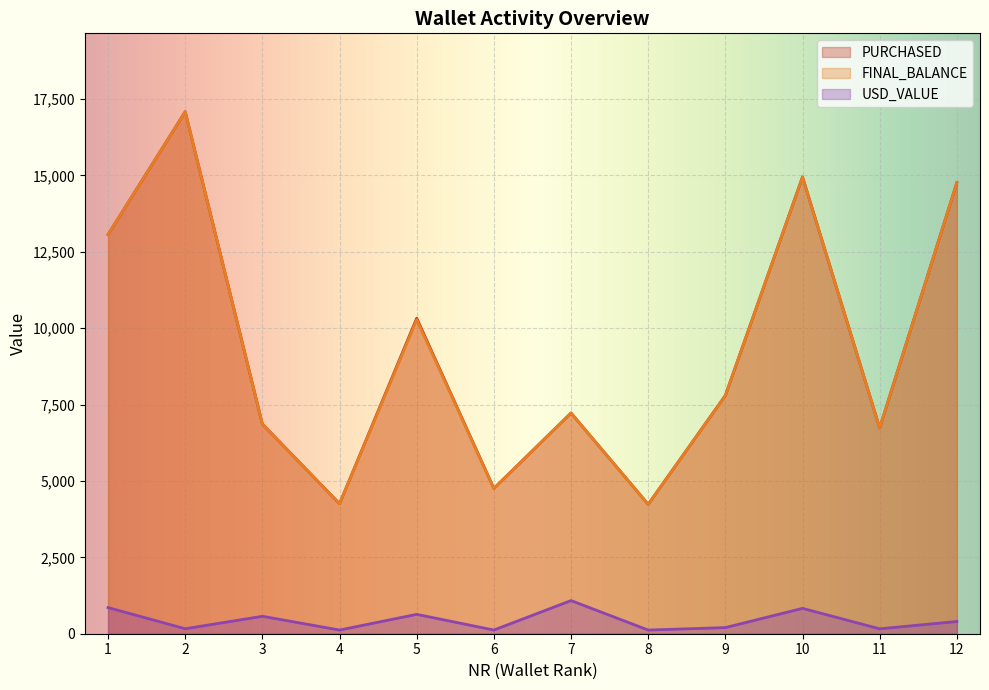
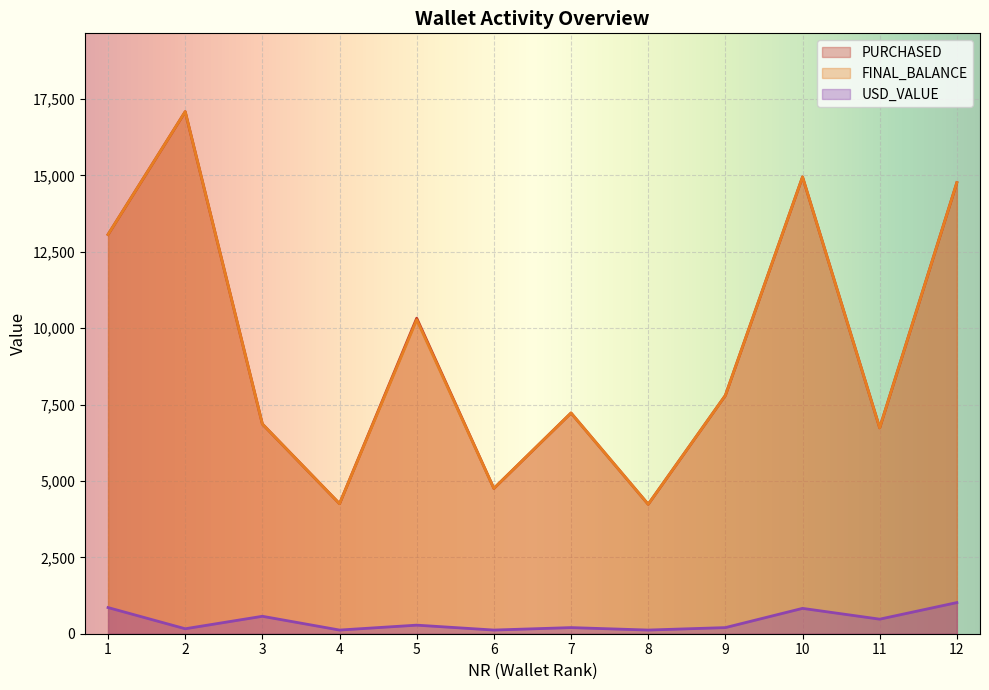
USD_VALUE, 5: 600 -> 300
USD_VALUE, 7: 1,100 -> 200
USD_VALUE, 11: 200 -> 500
USD_VALUE, 12: 400 -> 1,000
